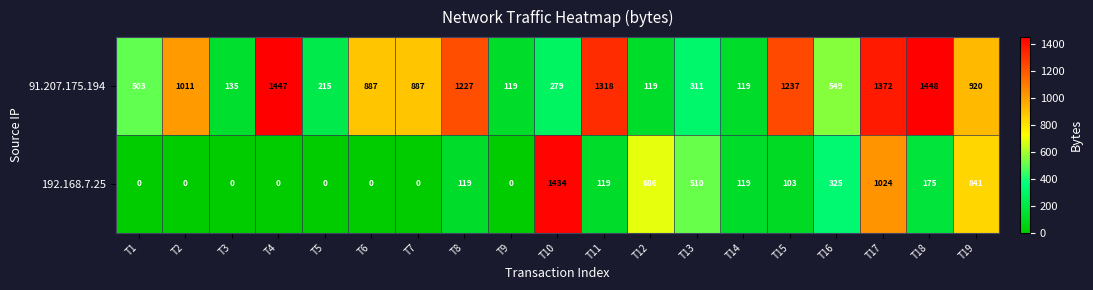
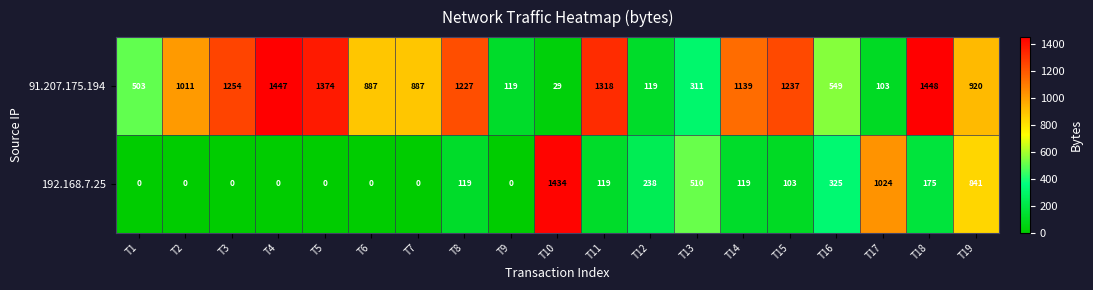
91.207.175.194, T3: 135 -> 1254
91.207.175.194, T5: 215 -> 1374
91.207.175.194, T10: 279 -> 29
91.207.175.194, T14: 119 -> 1139
91.207.175.194, T17: 1372 -> 103
192.168.7.25, T12: 686 -> 238
